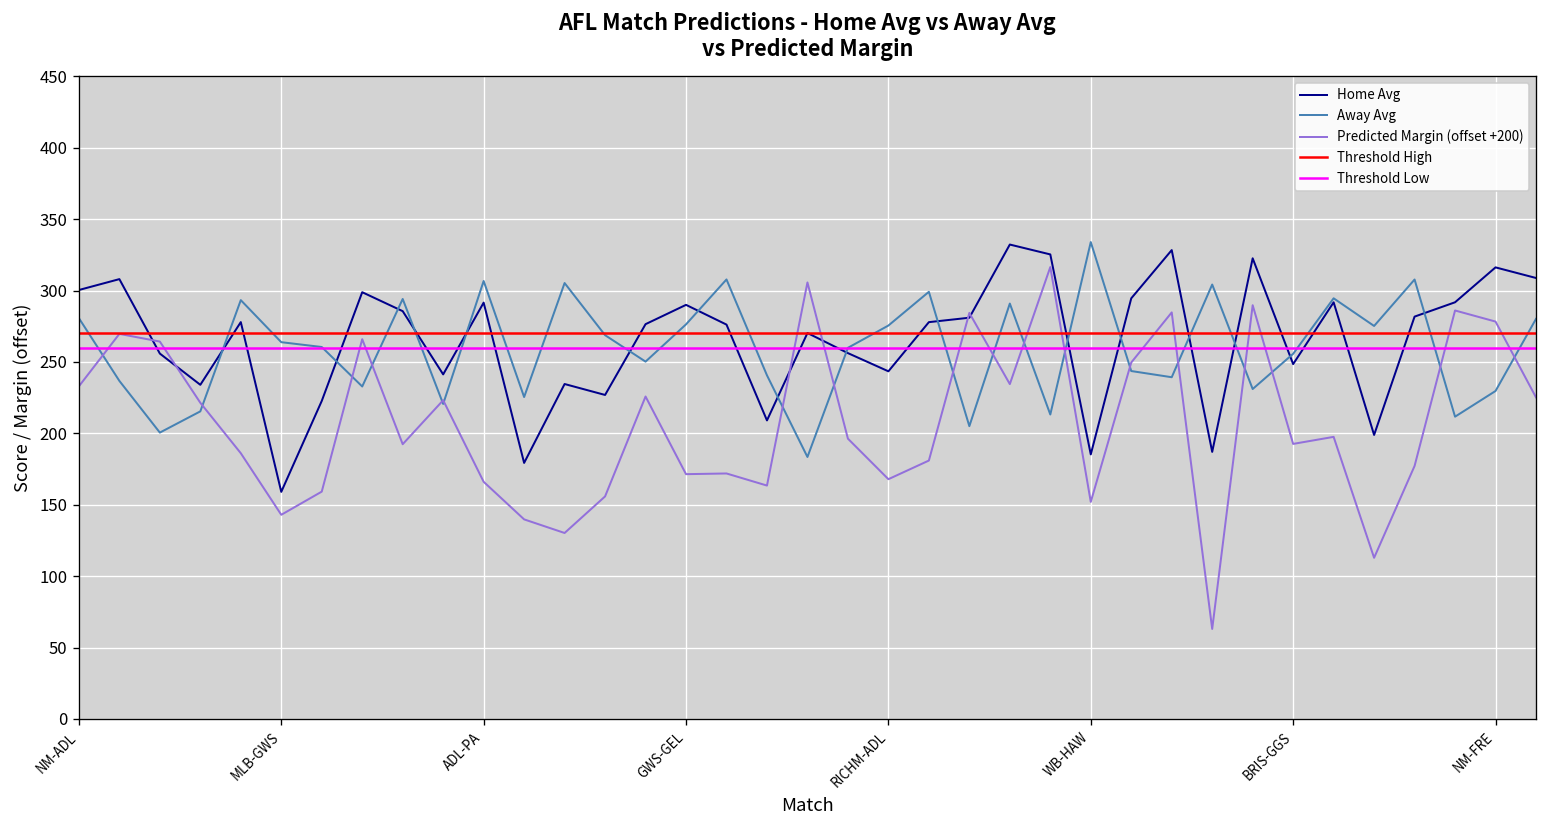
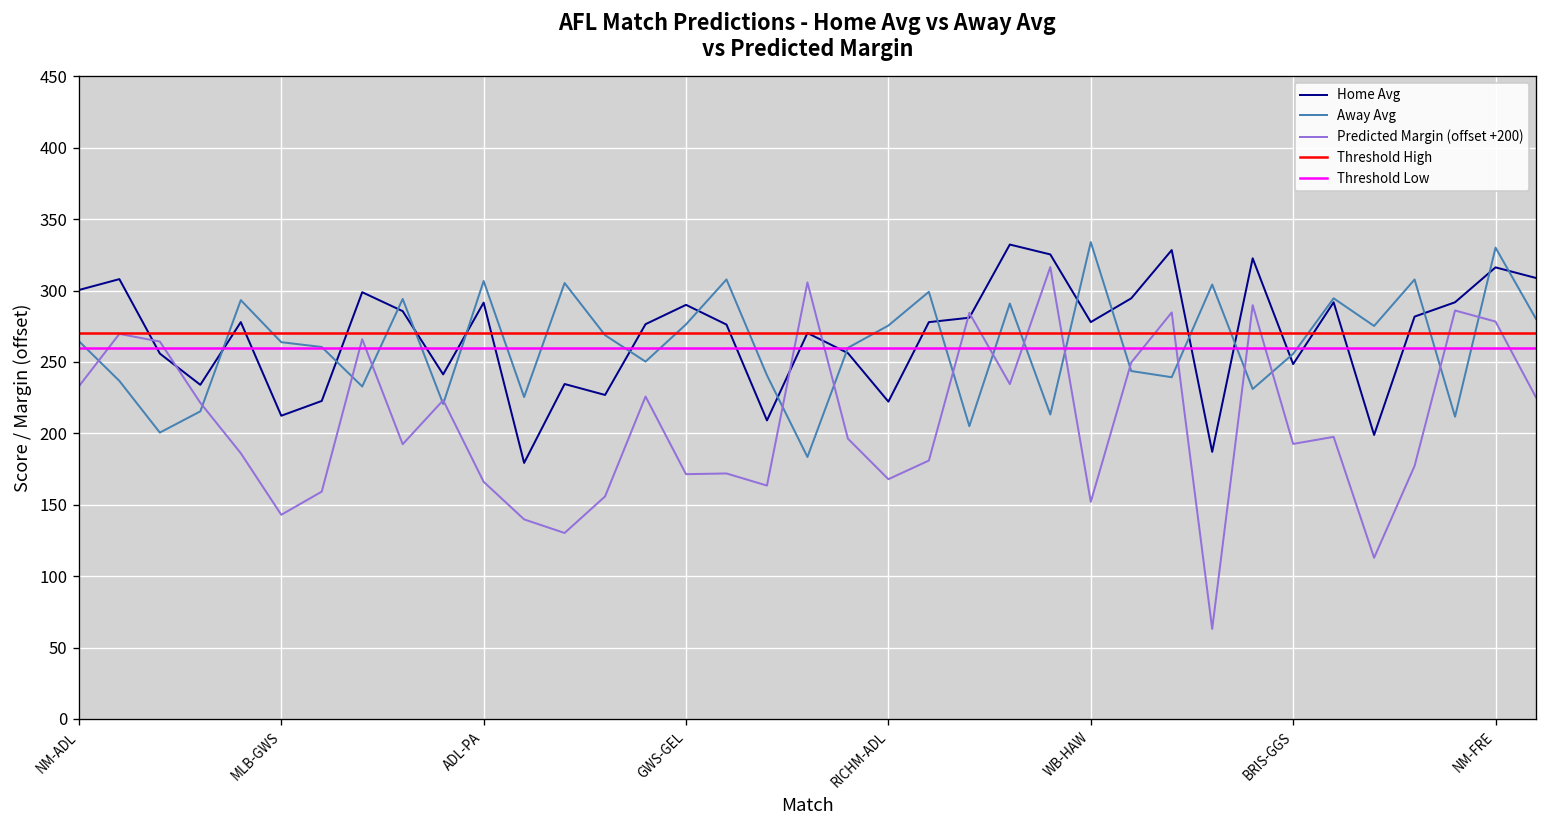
Away Avg, NM-ADL: 281 -> 265
Home Avg, MLB-GWS: 159 -> 212
Home Avg, RICHM-ADL: 243 -> 222
Home Avg, WB-HAW: 185 -> 278
Away Avg, NM-FRE: 230 -> 330
